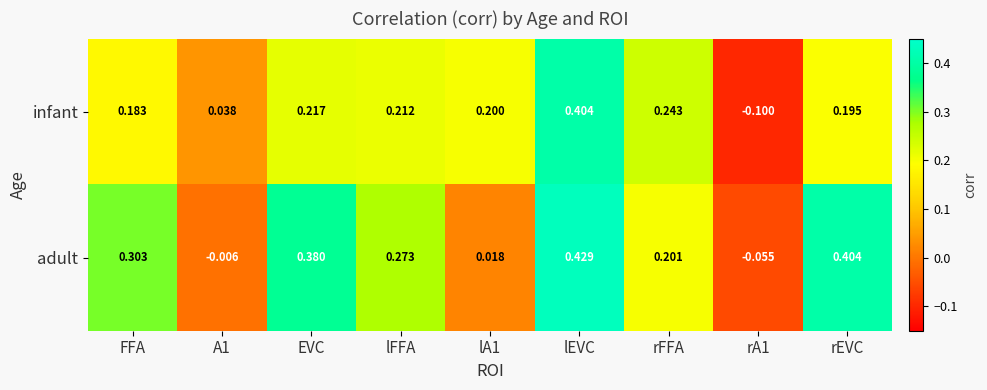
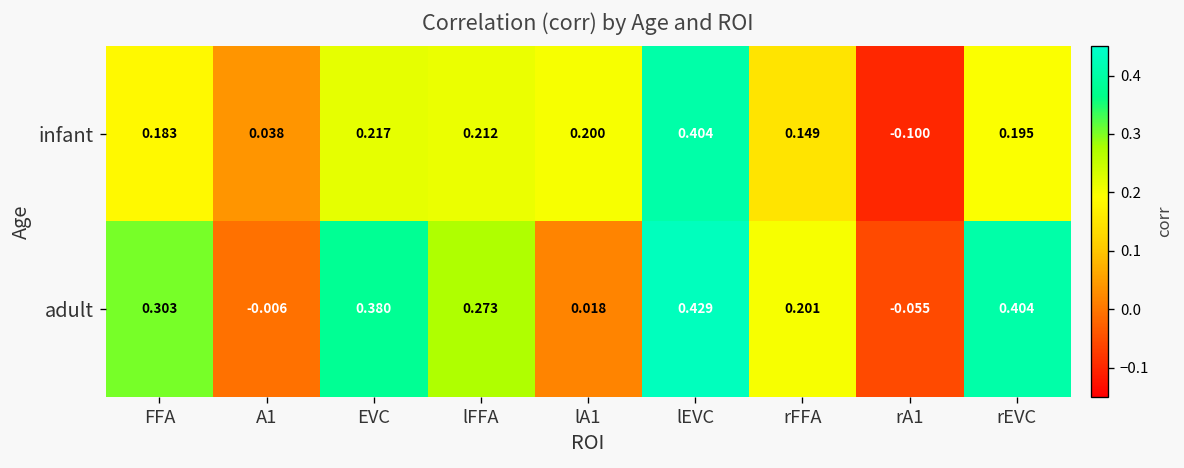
infant, rFFA: 0.243 -> 0.149
